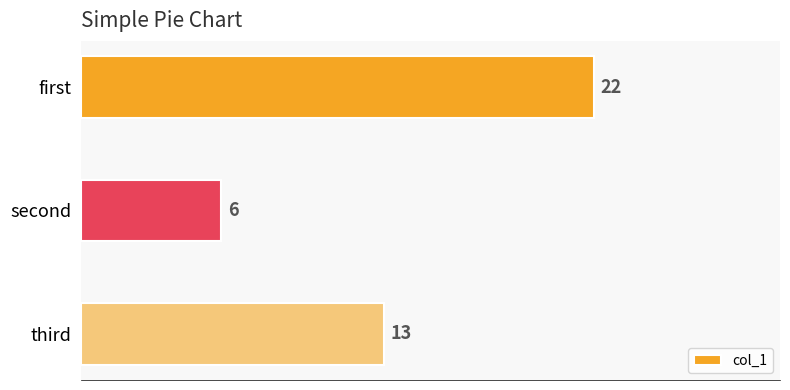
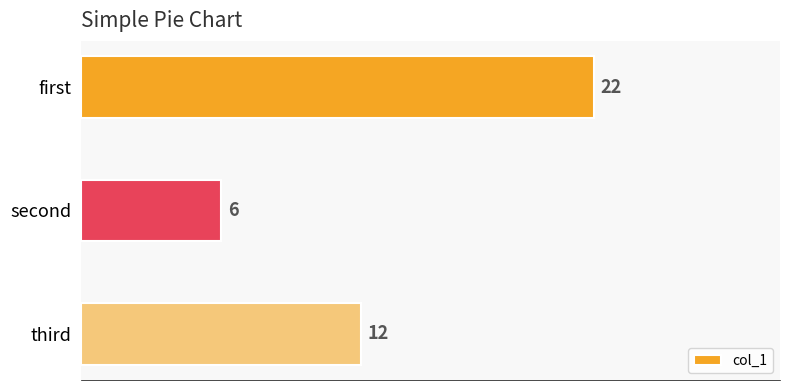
third: 13 -> 12
